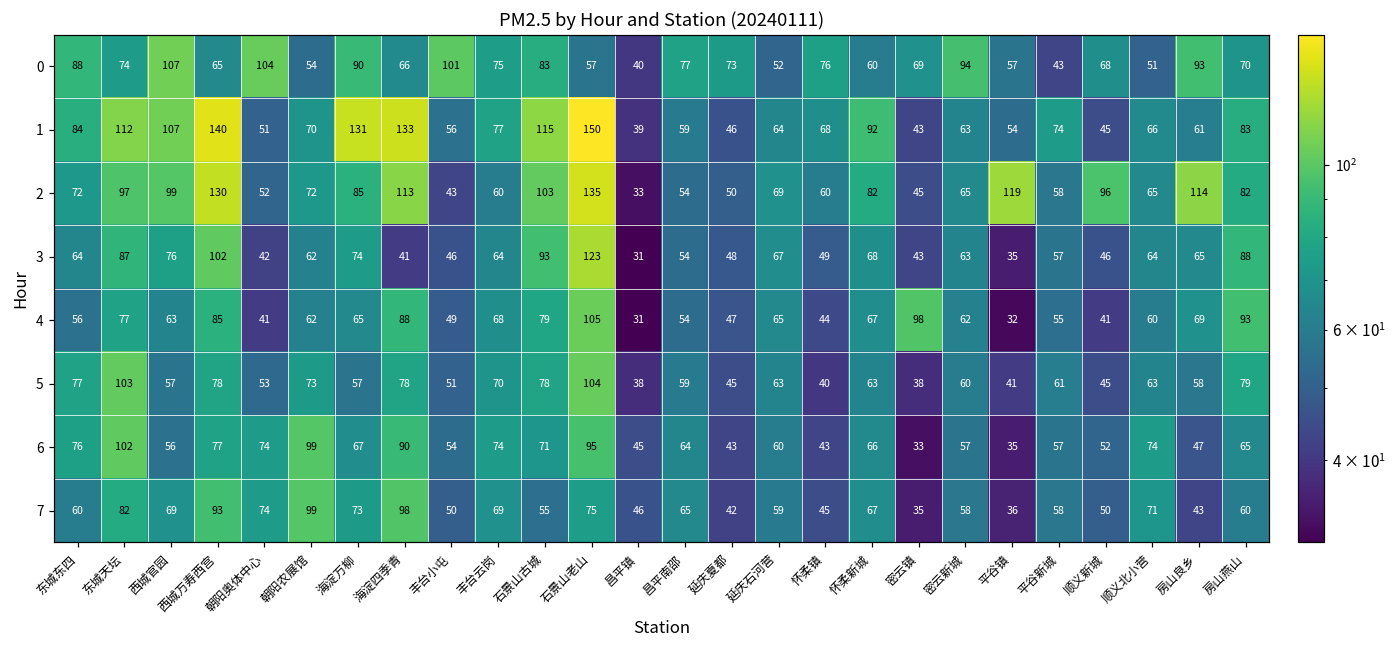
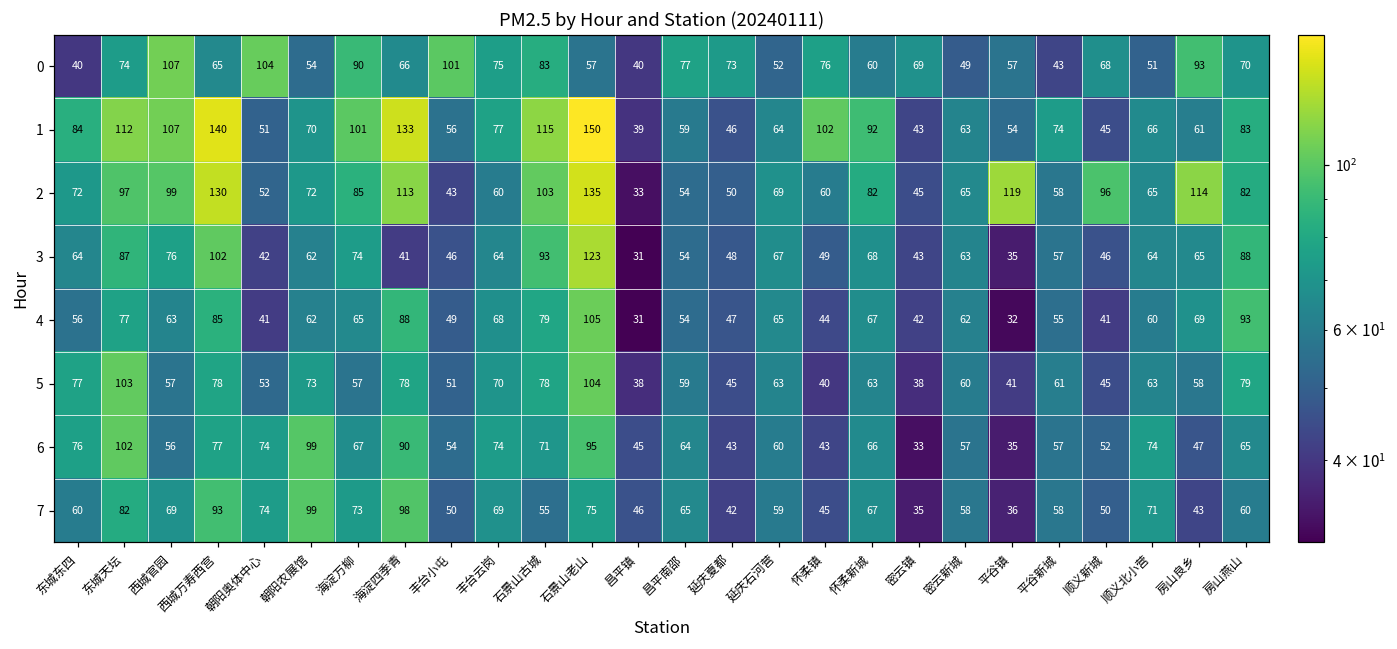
0, 东城东四: 88 -> 40
0, 密云新城: 94 -> 49
1, 海淀万柳: 131 -> 101
1, 怀柔镇: 68 -> 102
4, 密云镇: 98 -> 42
